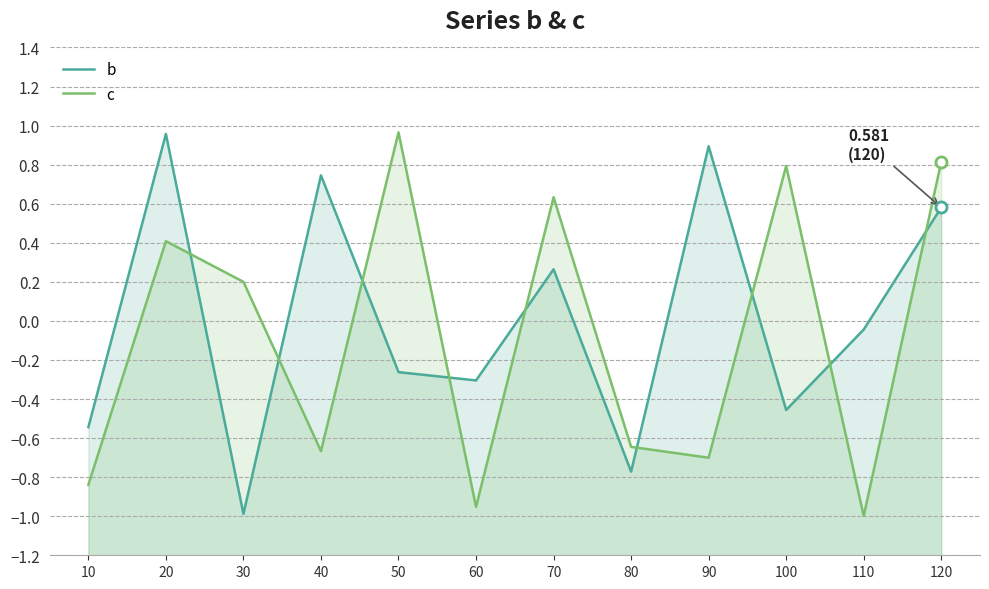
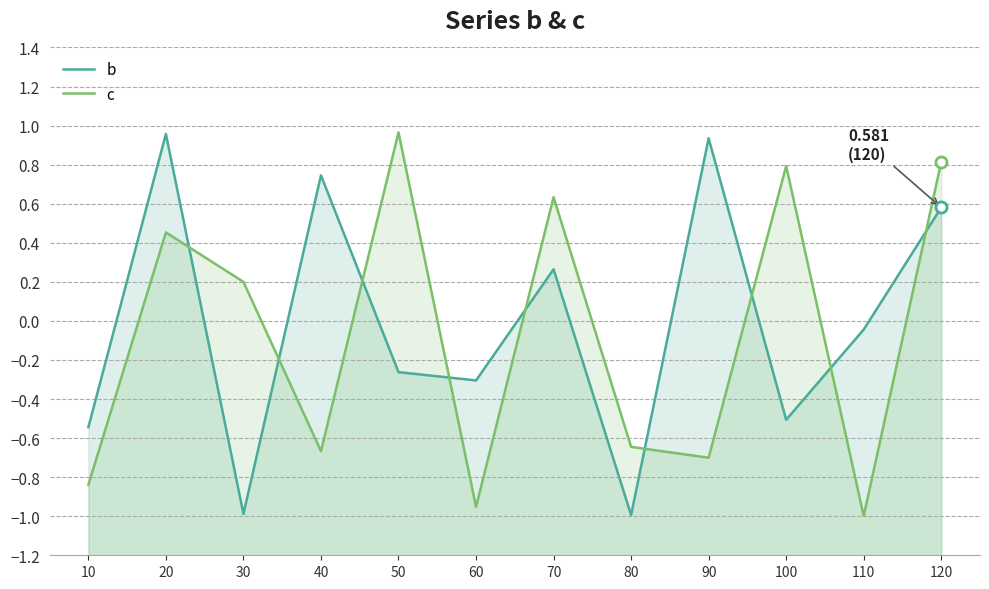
c, 20: 0.41 -> 0.45
b, 80: -0.77 -> -0.99
b, 90: 0.89 -> 0.94
b, 100: -0.46 -> -0.51
